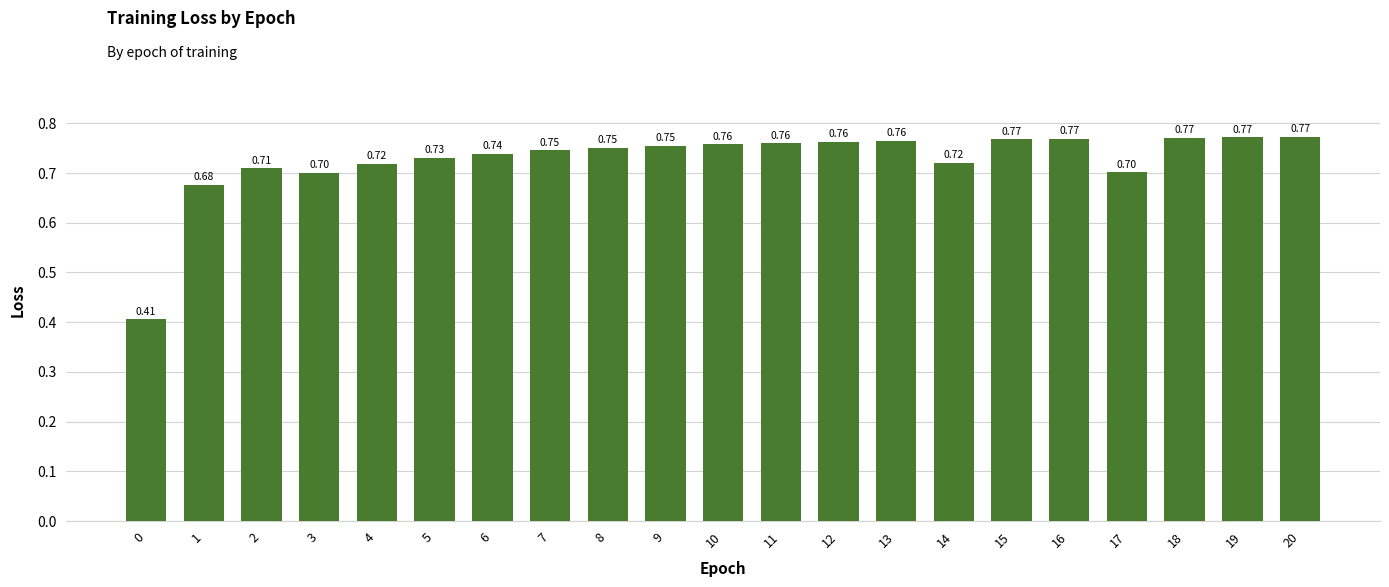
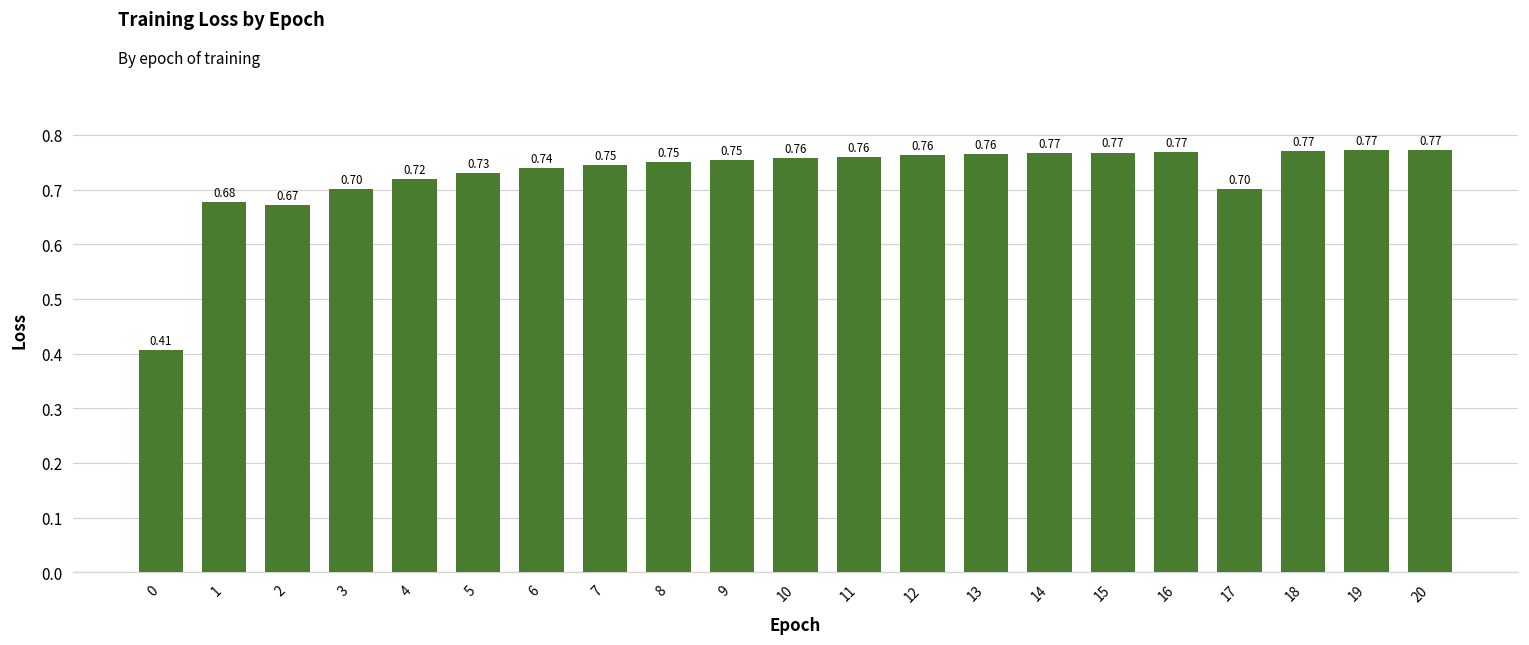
2: 0.71 -> 0.67
14: 0.72 -> 0.77
